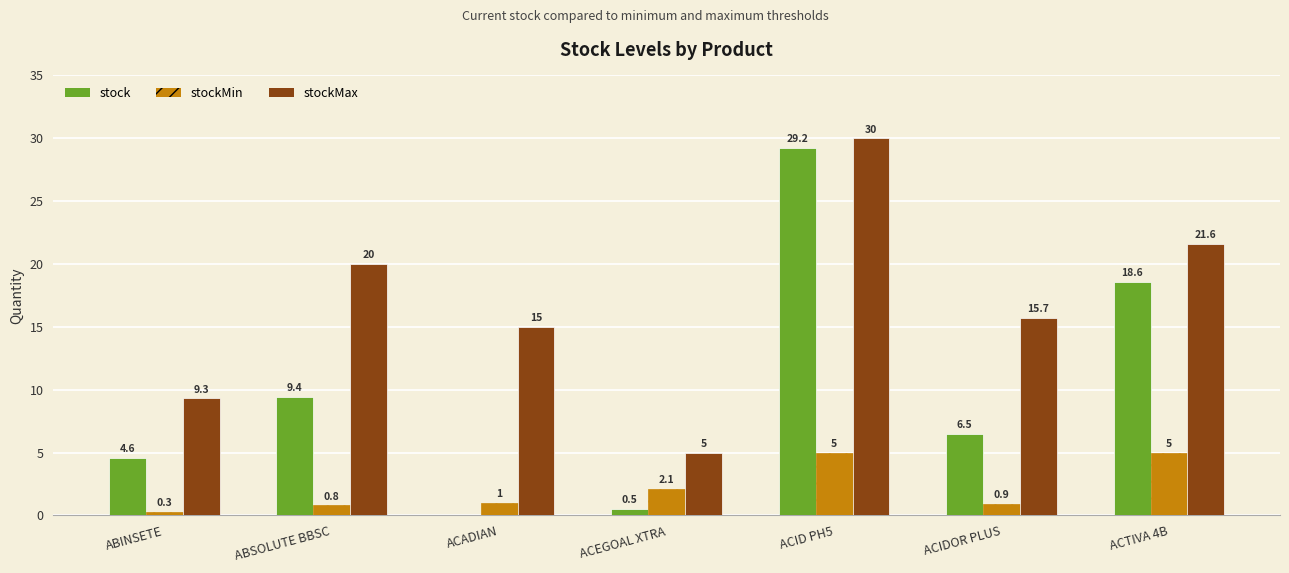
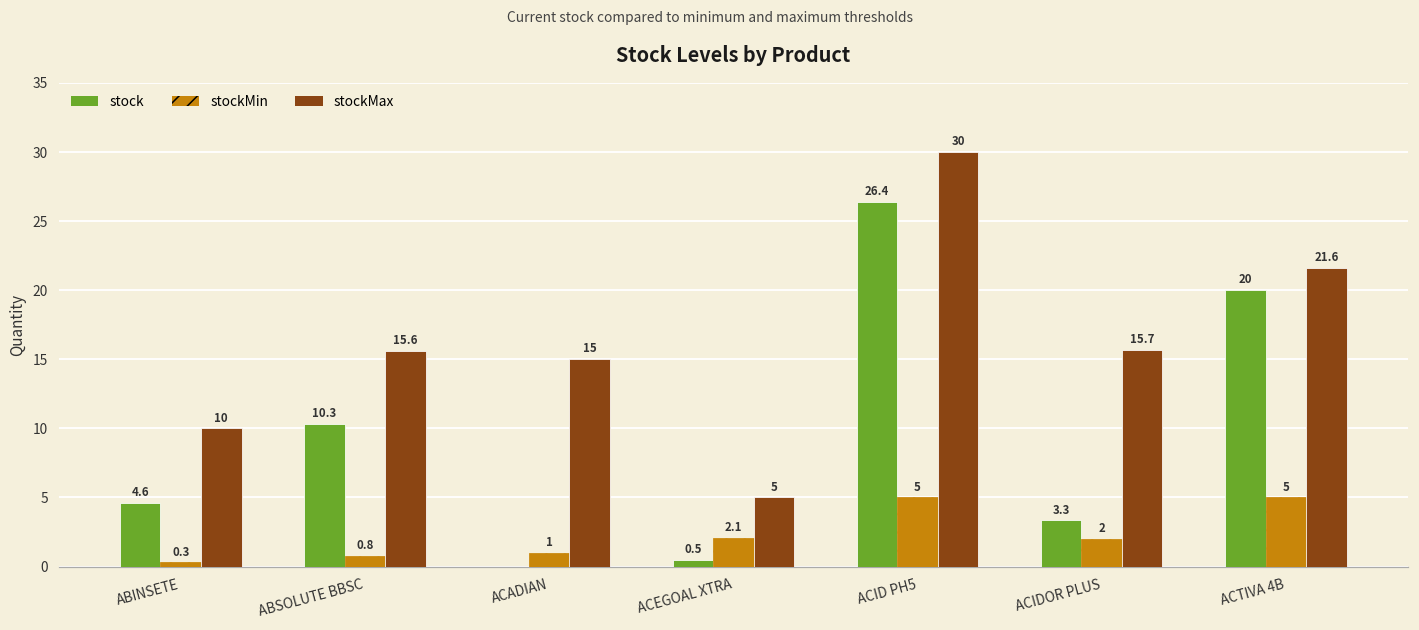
stockMax, ABINSETE: 9.3 -> 10
stock, ABSOLUTE BBSC: 9.4 -> 10.3
stockMax, ABSOLUTE BBSC: 20 -> 15.6
stock, ACID PH5: 29.2 -> 26.4
stock, ACIDOR PLUS: 6.5 -> 3.3
stockMin, ACIDOR PLUS: 0.9 -> 2
stock, ACTIVA 4B: 18.6 -> 20
